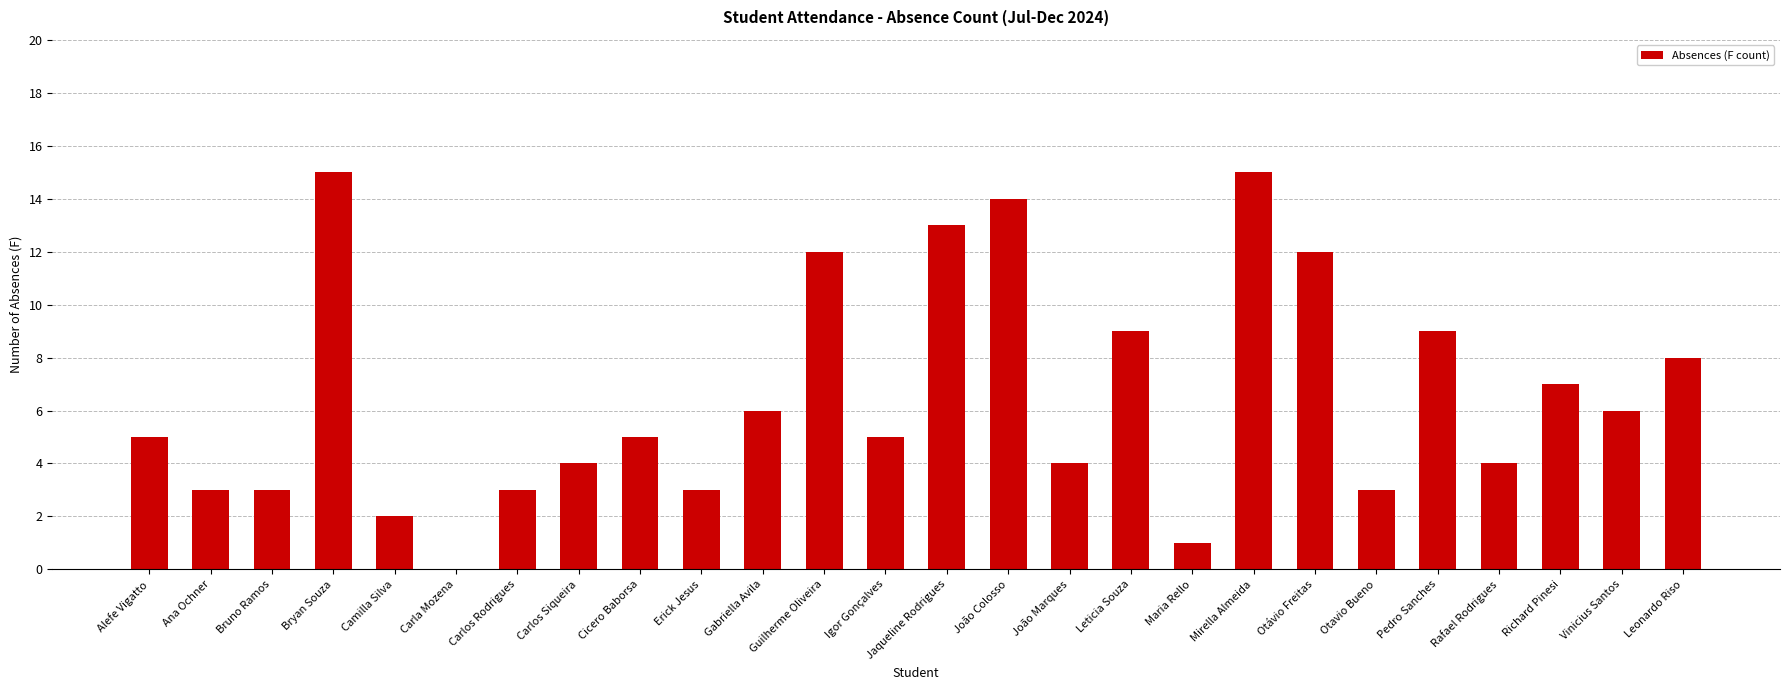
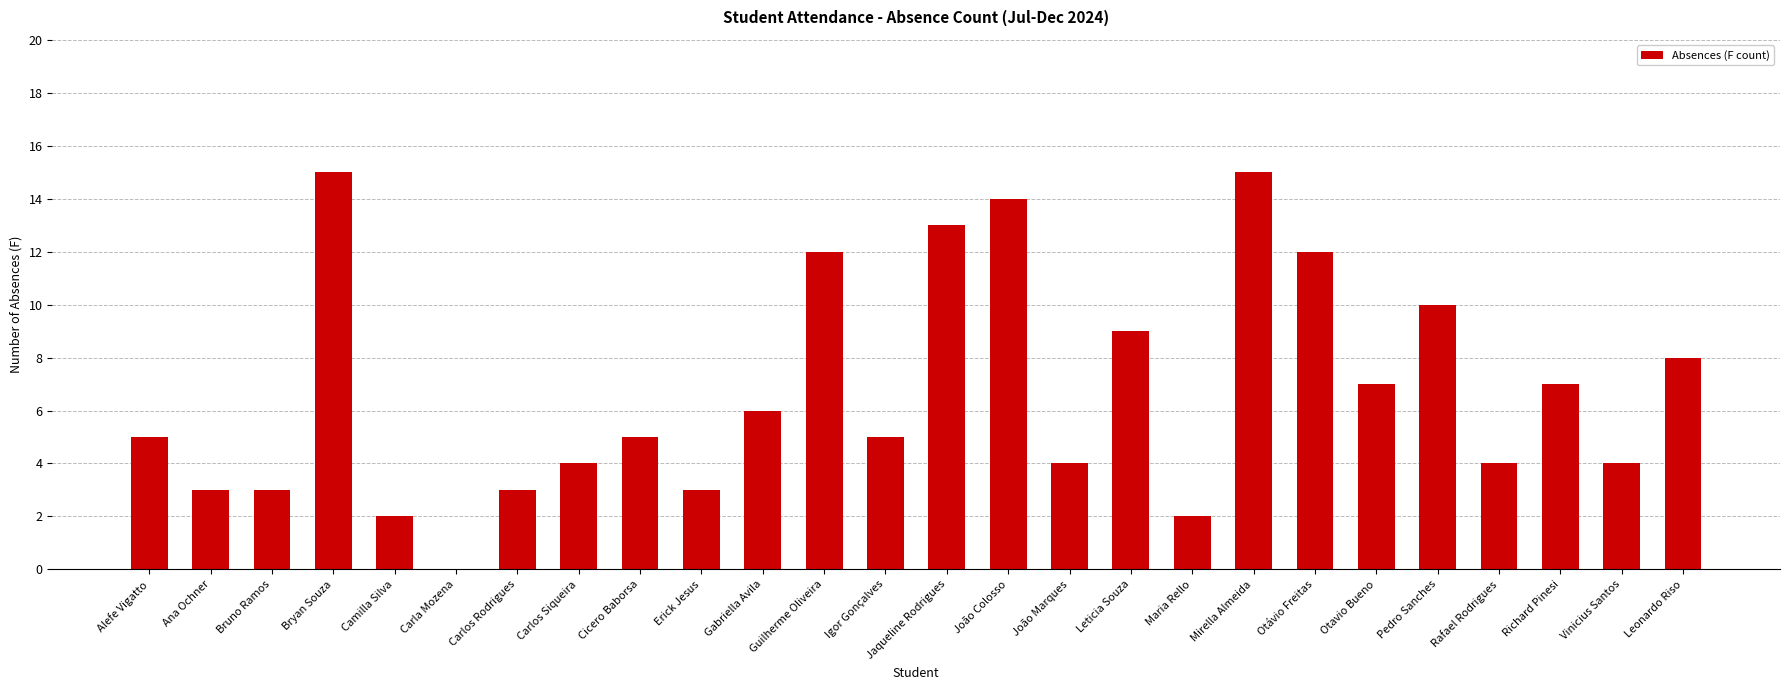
Maria Rello: 1 -> 2
Otavio Bueno: 3 -> 7
Pedro Sanches: 9 -> 10
Vinicius Santos: 6 -> 4
